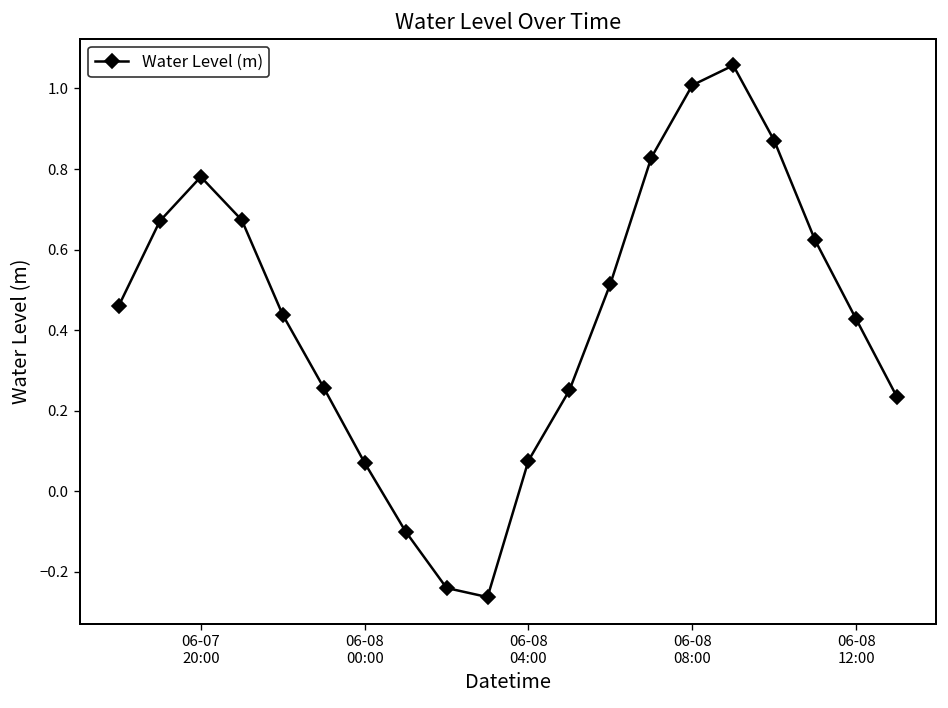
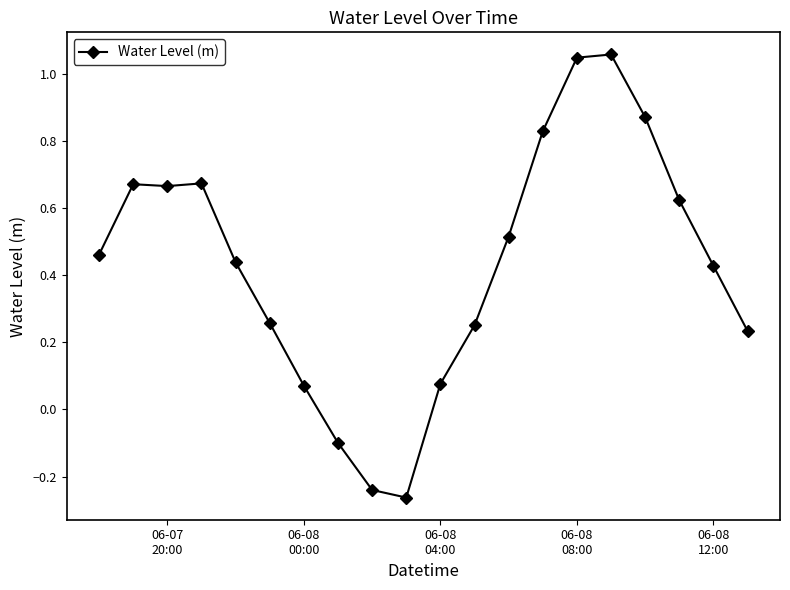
06-07 20:00: 0.78 -> 0.67
06-08 08:00: 1.01 -> 1.05
